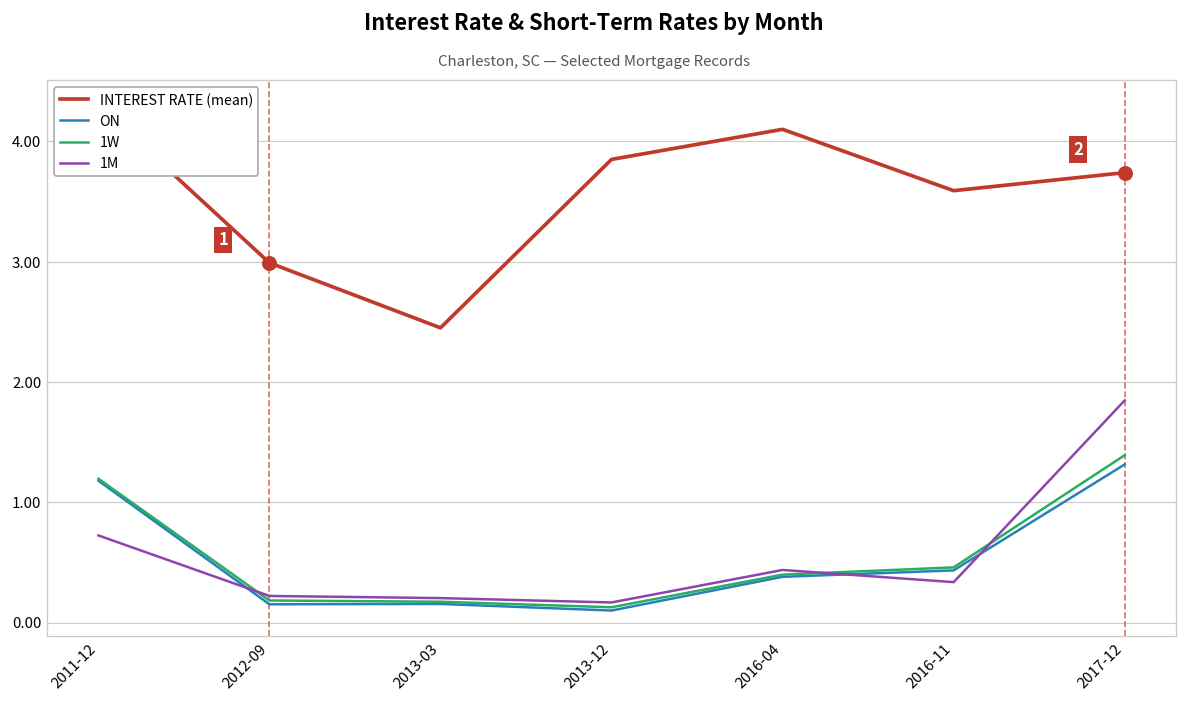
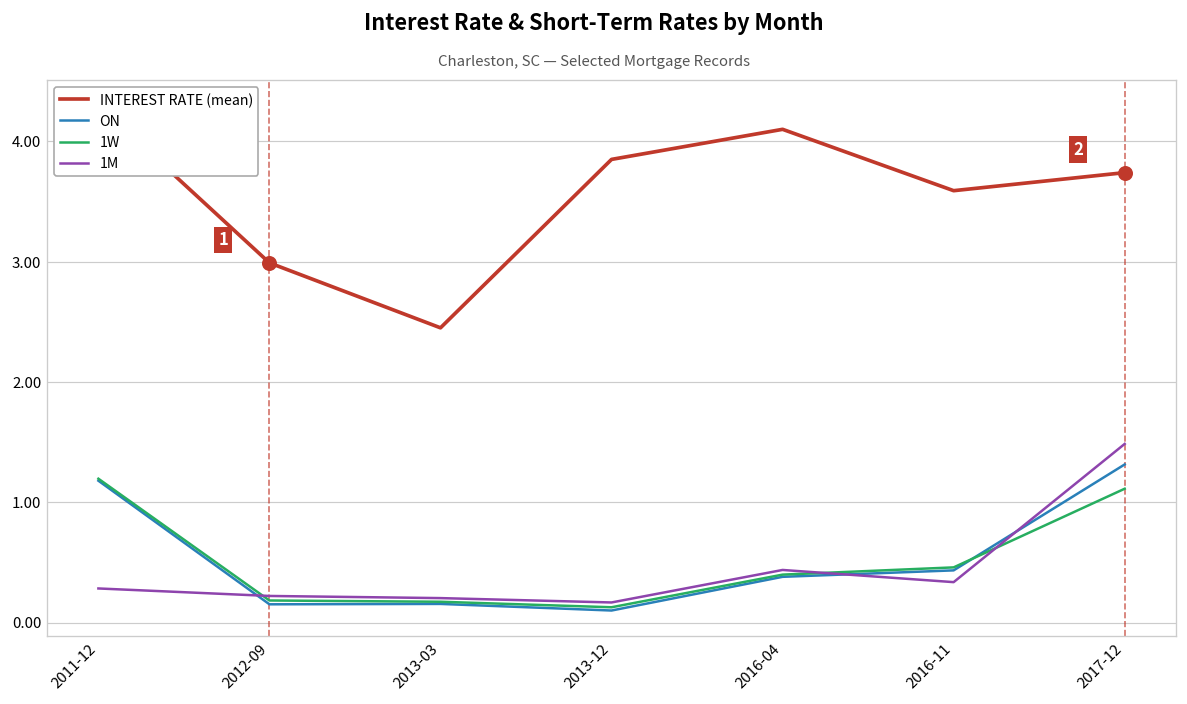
1M, 2011-12: 0.72 -> 0.28
1W, 2017-12: 1.39 -> 1.11
1M, 2017-12: 1.85 -> 1.49
